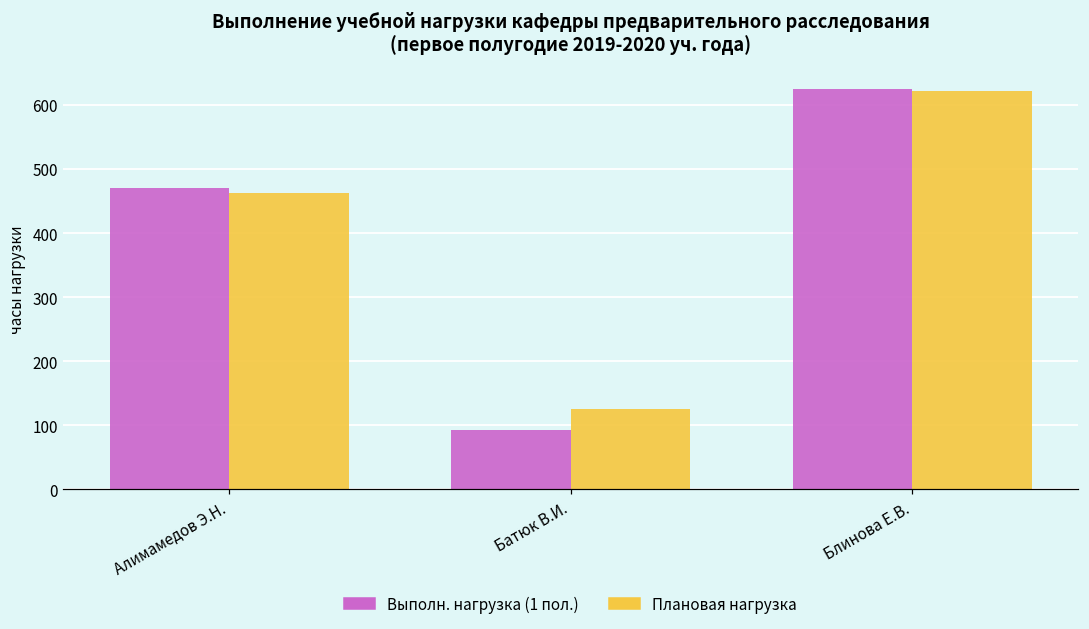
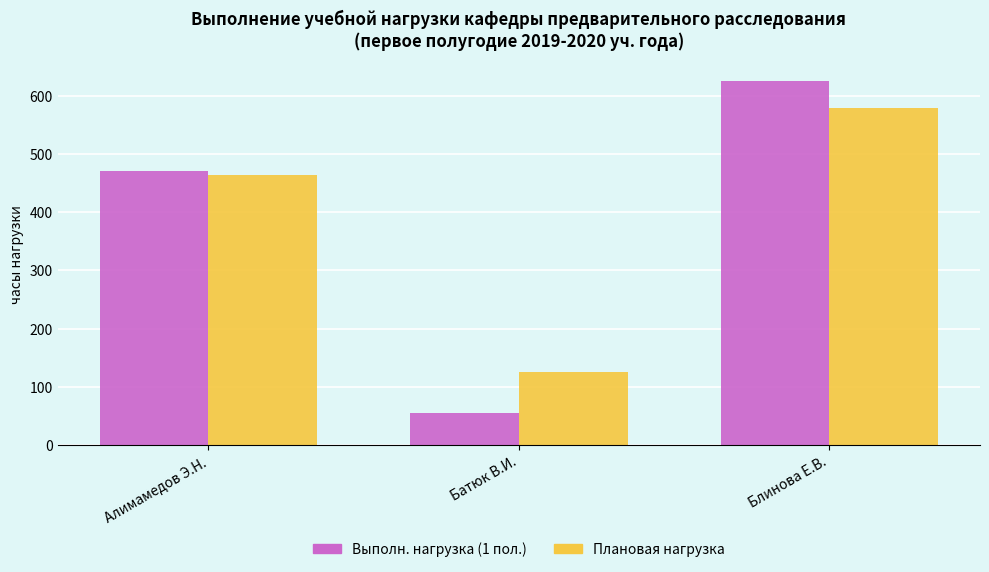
Выполн. нагрузка (1 пол.), Батюк В.И.: 90 -> 60
Плановая нагрузка, Блинова Е.В.: 620 -> 580
